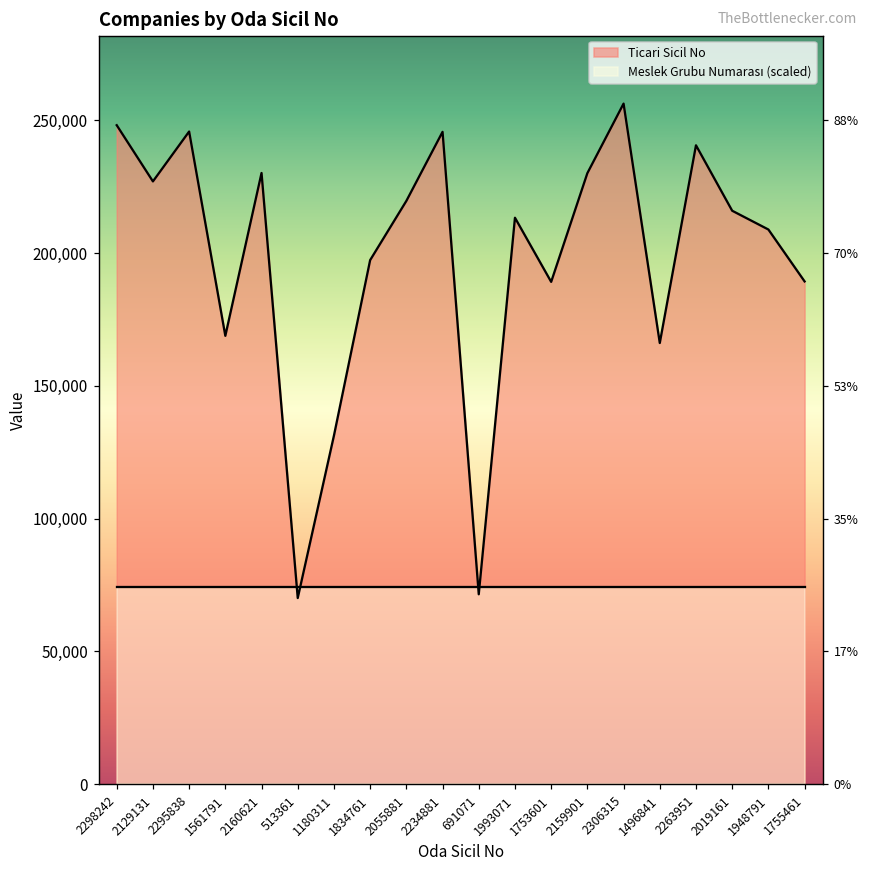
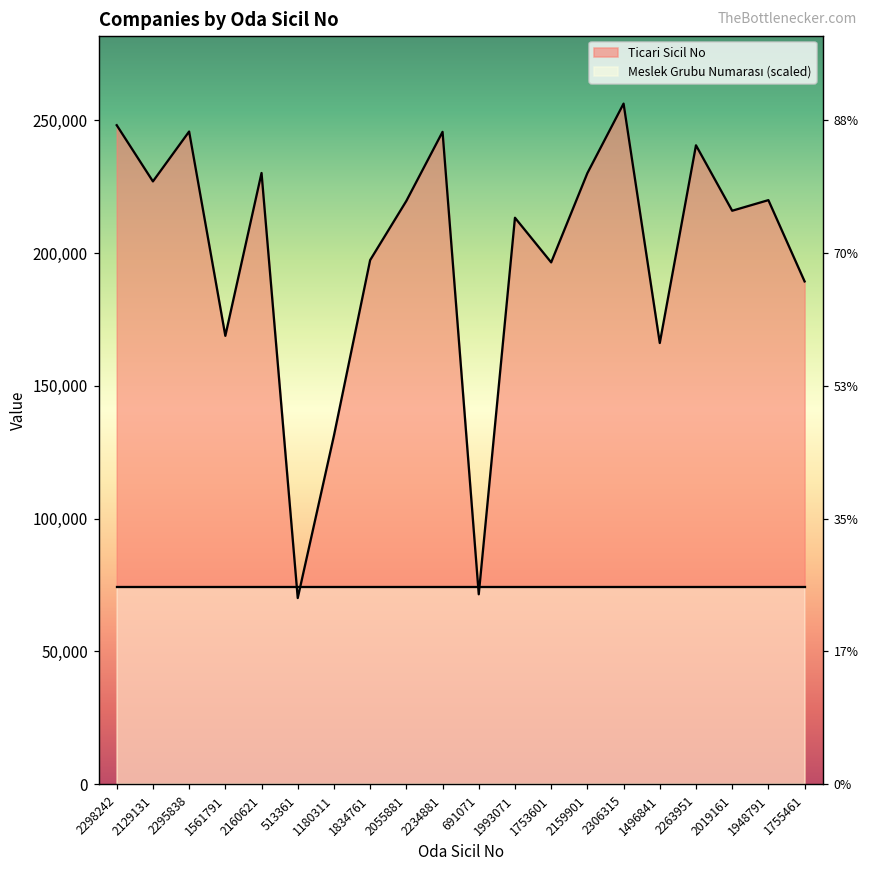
Ticari Sicil No, 1753601: 189,000 -> 196,000
Ticari Sicil No, 1948791: 209,000 -> 220,000
